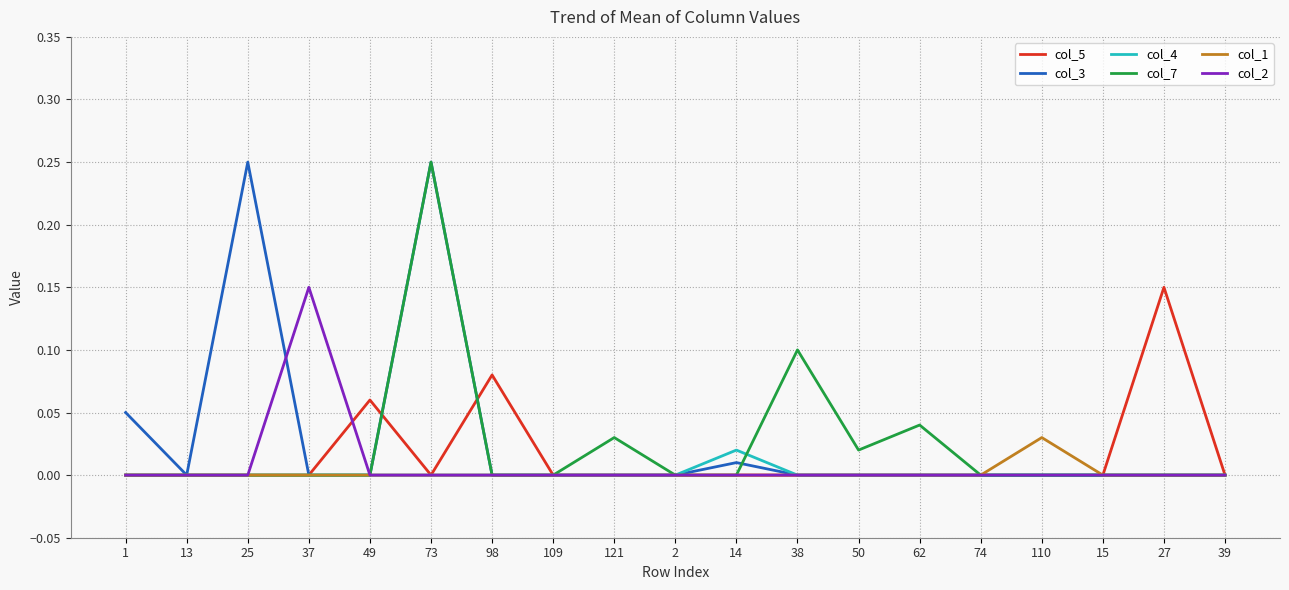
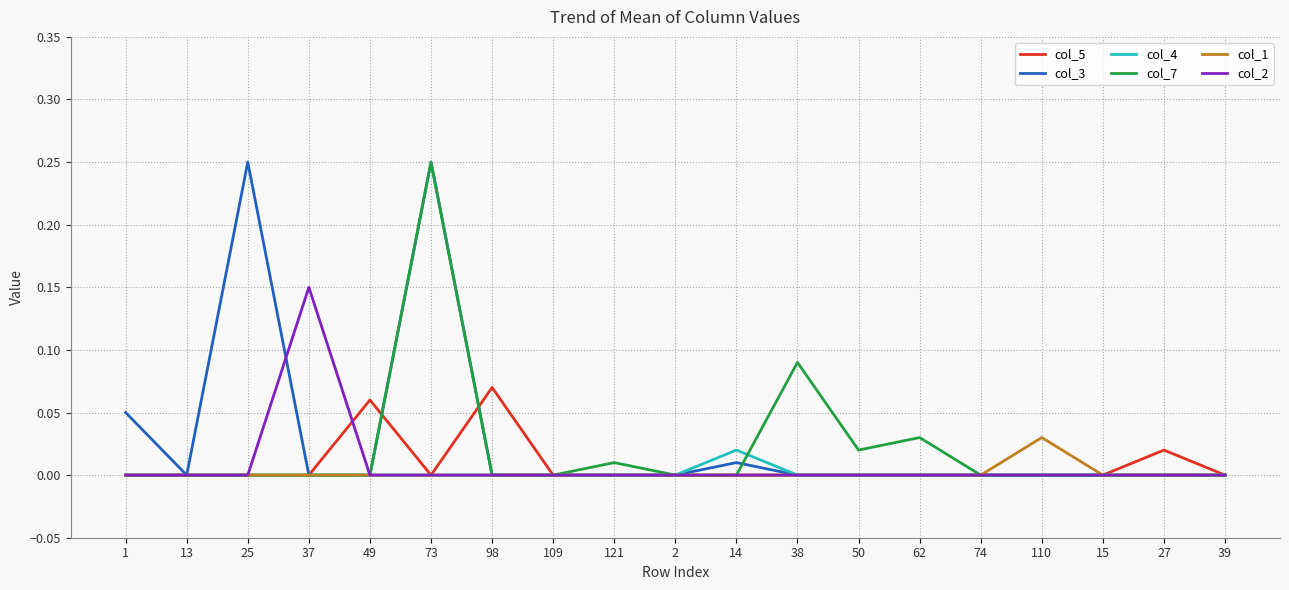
col_5, 98: 0.08 -> 0.07
col_7, 121: 0.03 -> 0.01
col_7, 38: 0.10 -> 0.09
col_7, 62: 0.04 -> 0.03
col_5, 27: 0.15 -> 0.02
